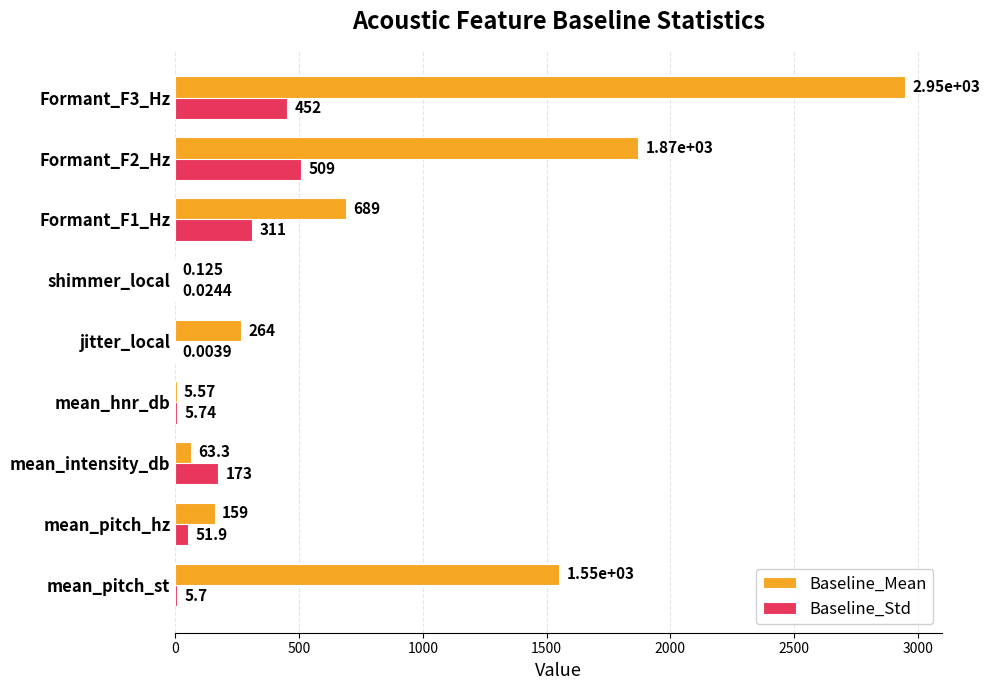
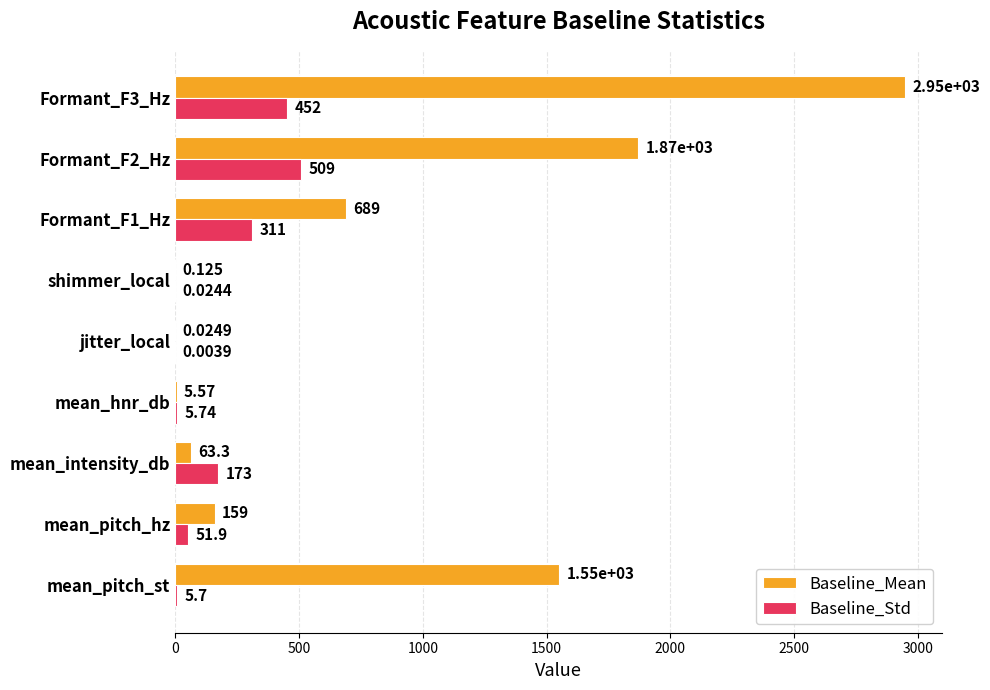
Baseline_Mean, jitter_local: 264 -> 0.0249
